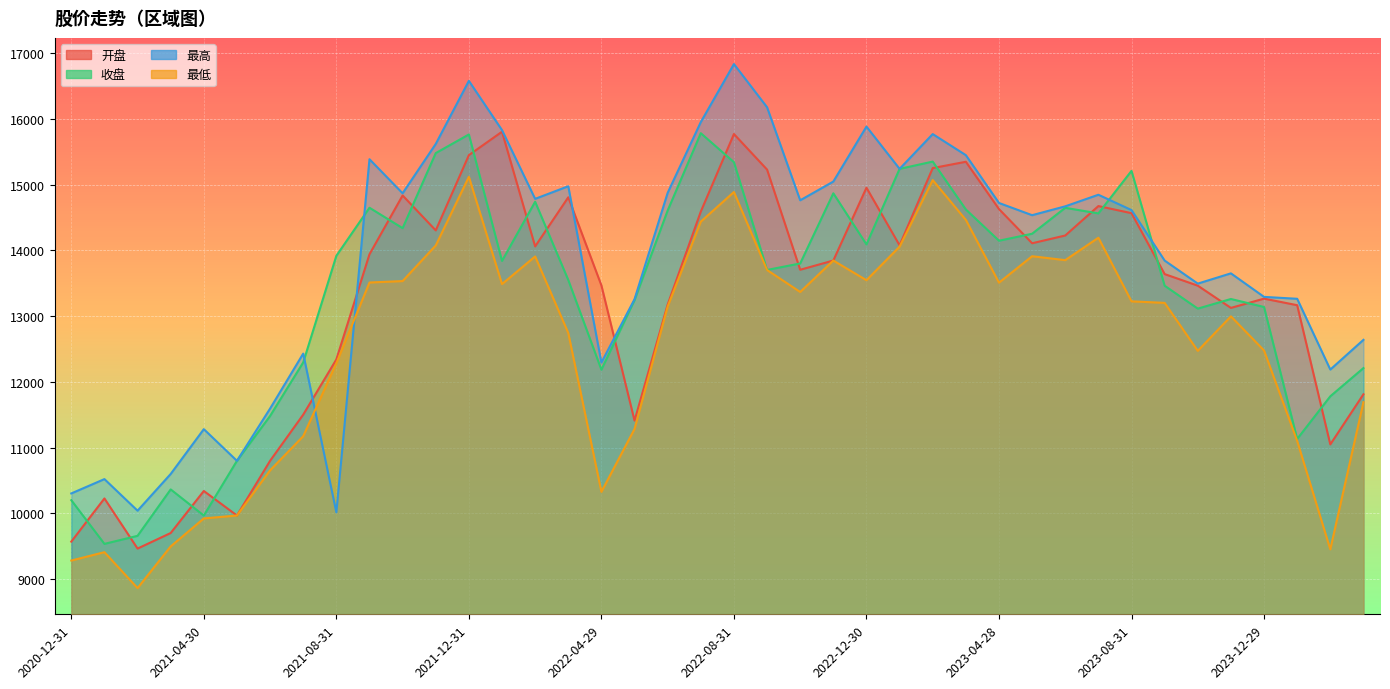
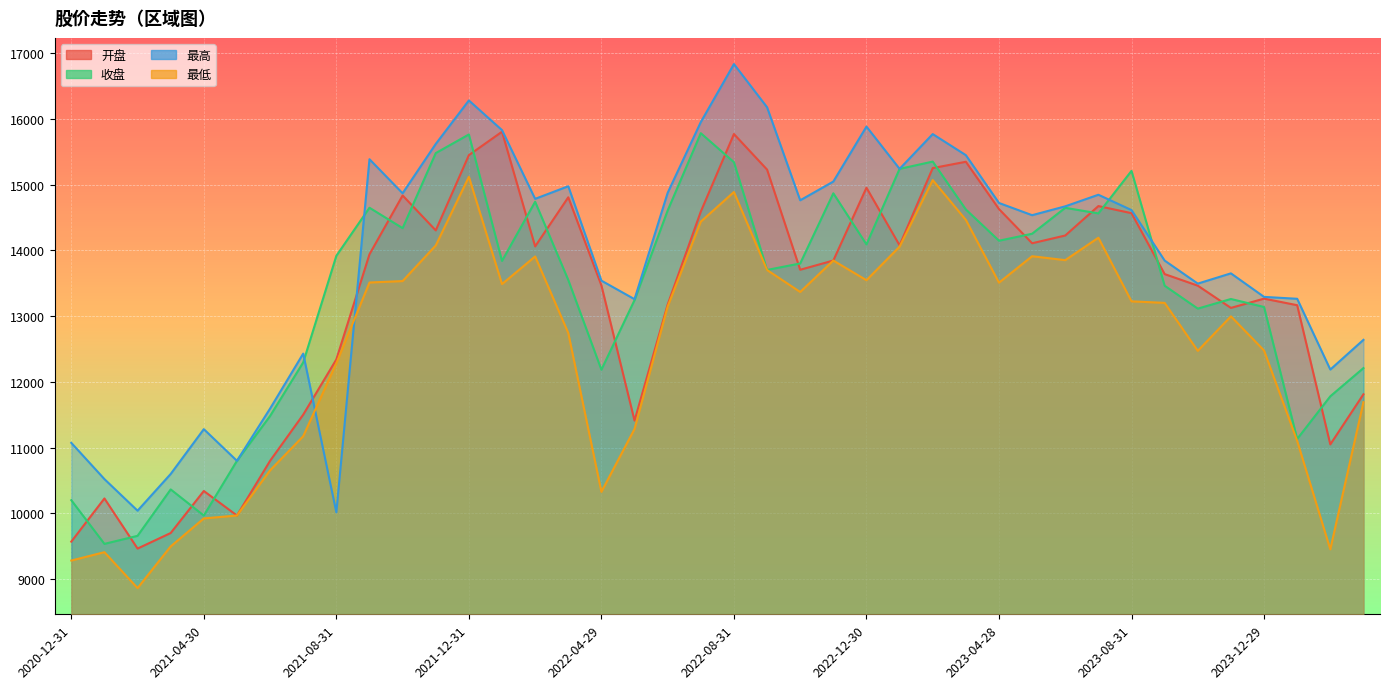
最高, 2020-12-31: 10300 -> 11100
最高, 2021-12-31: 16600 -> 16300
最高, 2022-04-29: 12300 -> 13500
